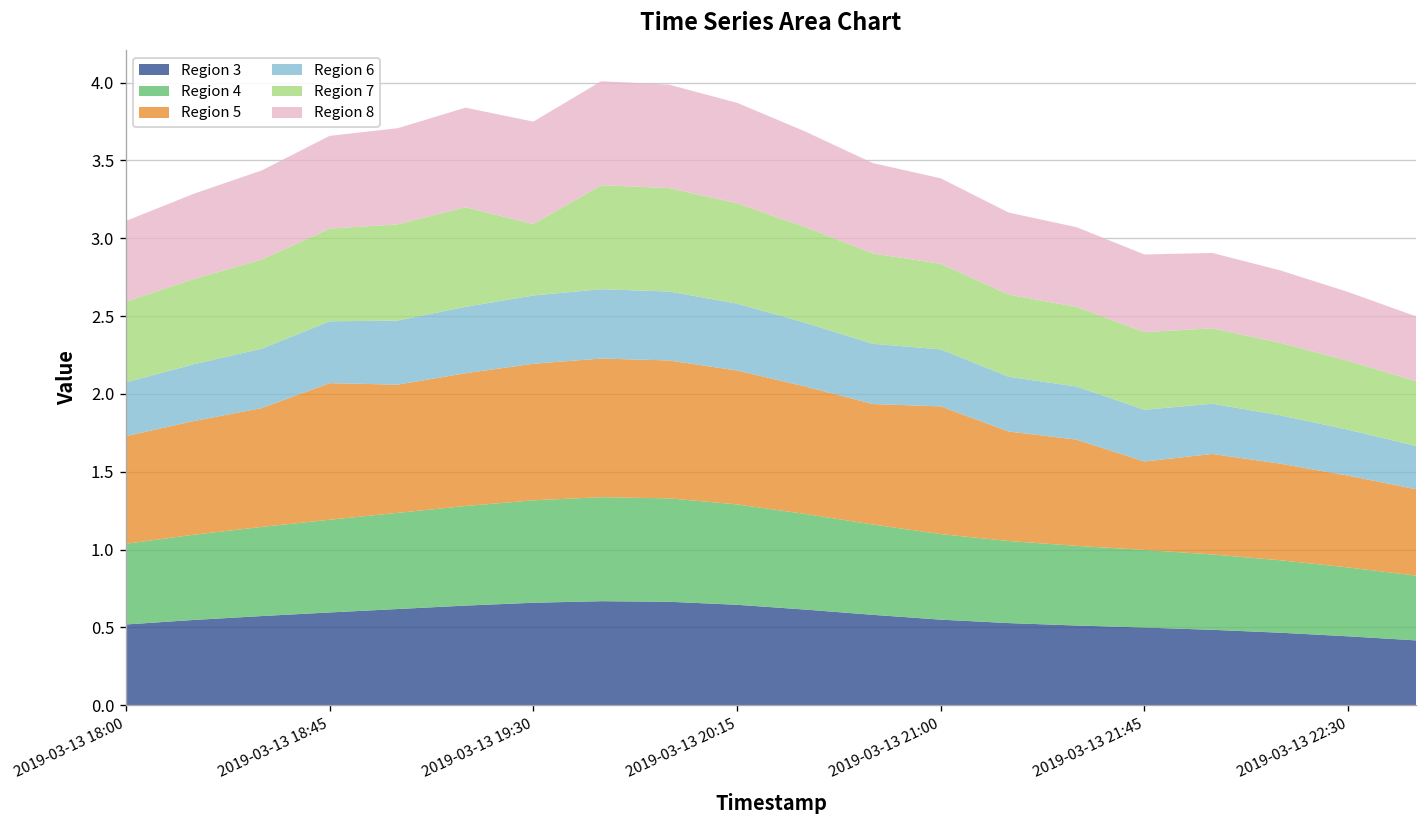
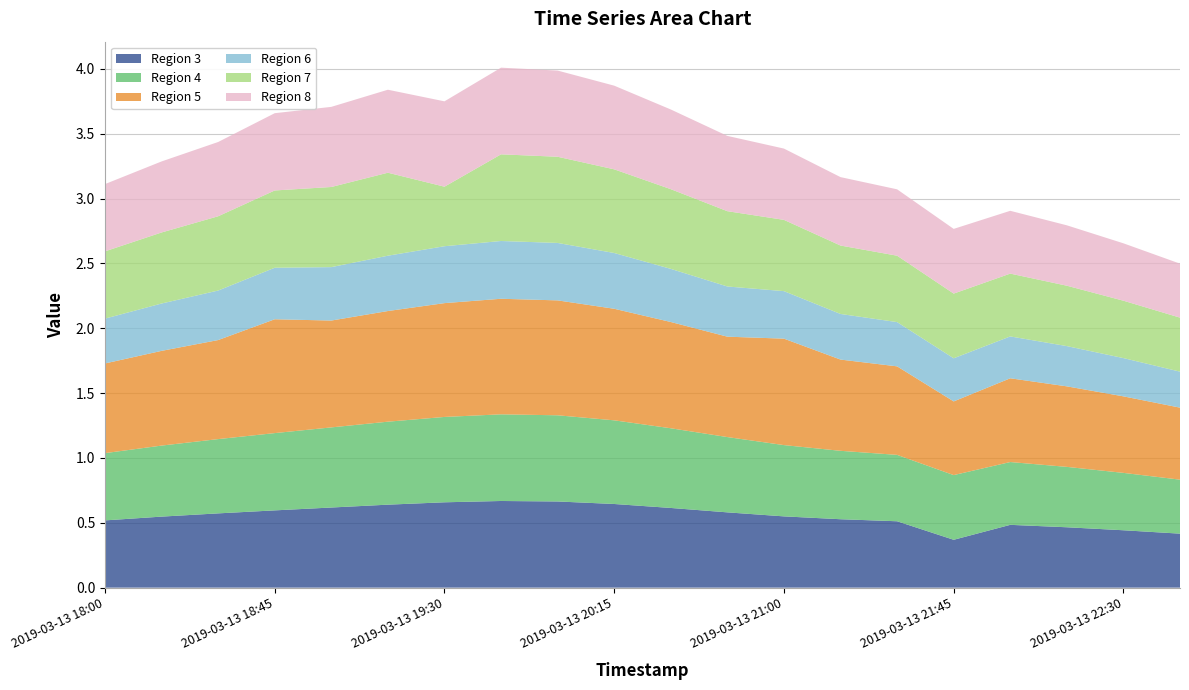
Region 3, 2019-03-13 21:45: 0.50 -> 0.37
